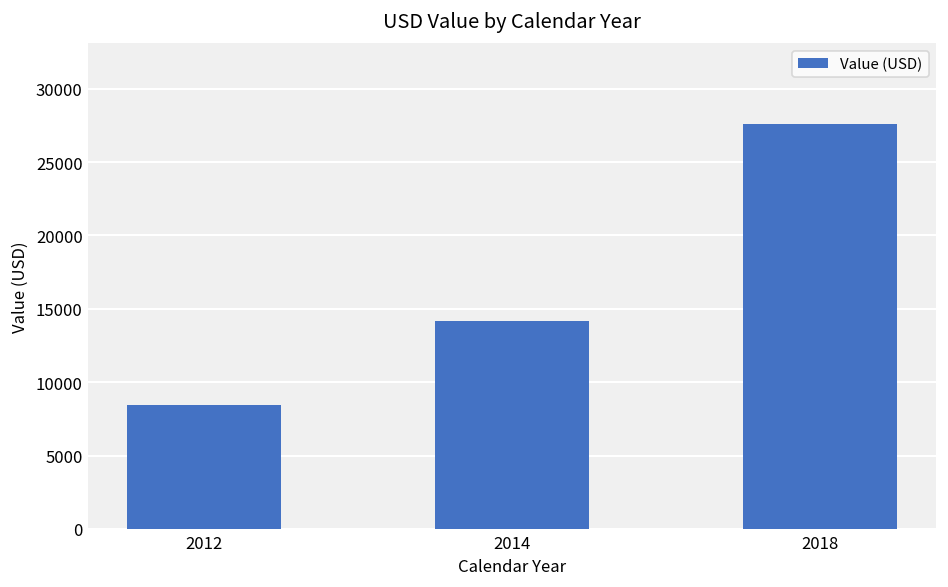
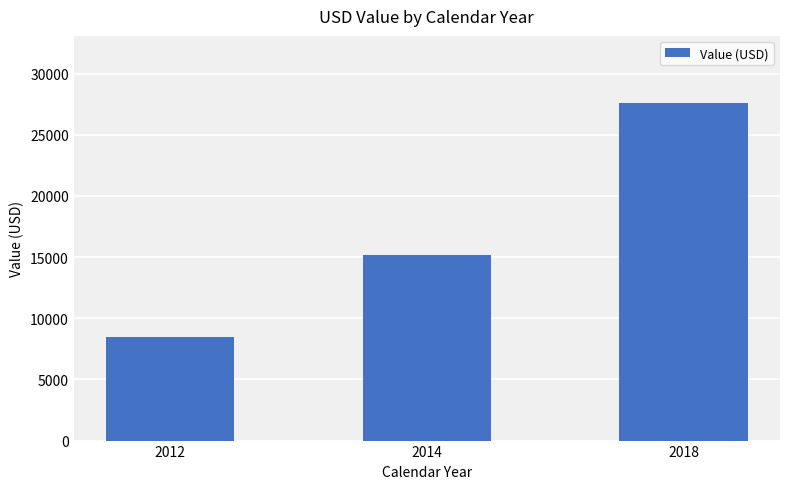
2014: 14200 -> 15200
